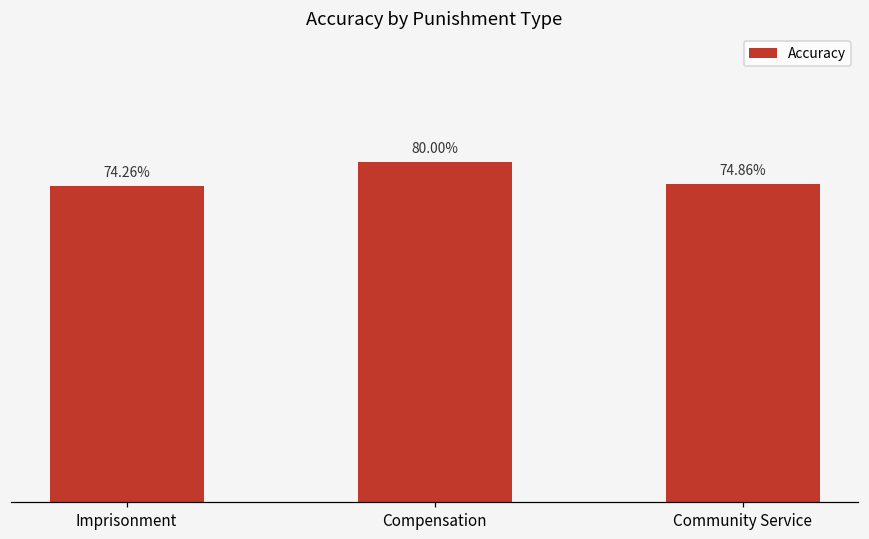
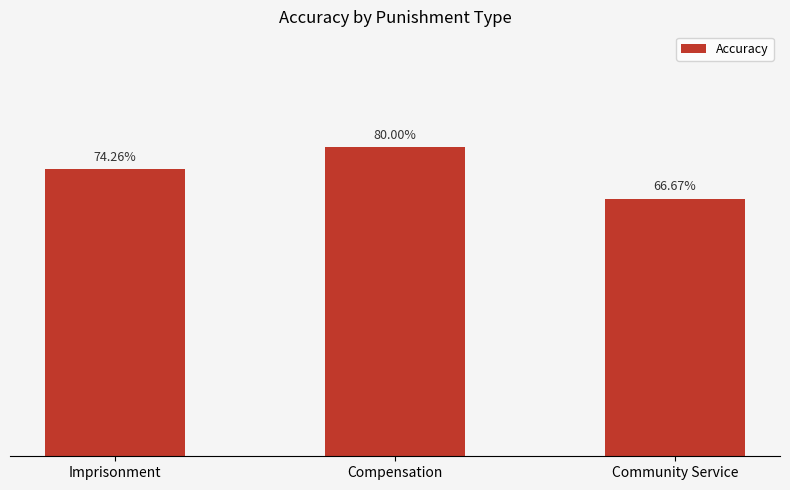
Community Service: 74.86% -> 66.67%
